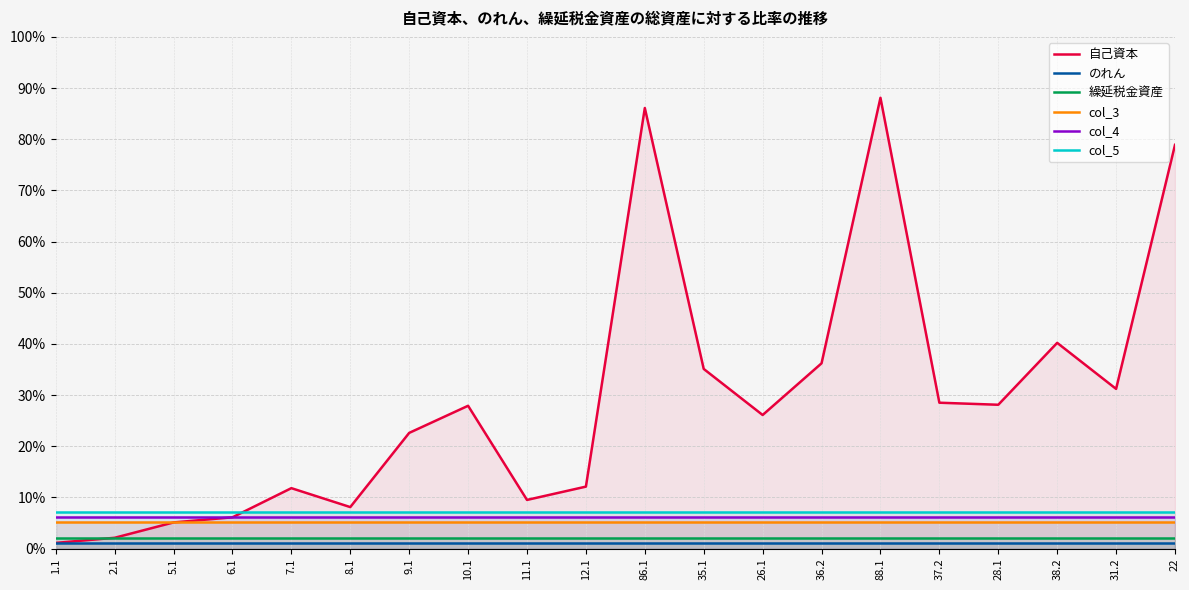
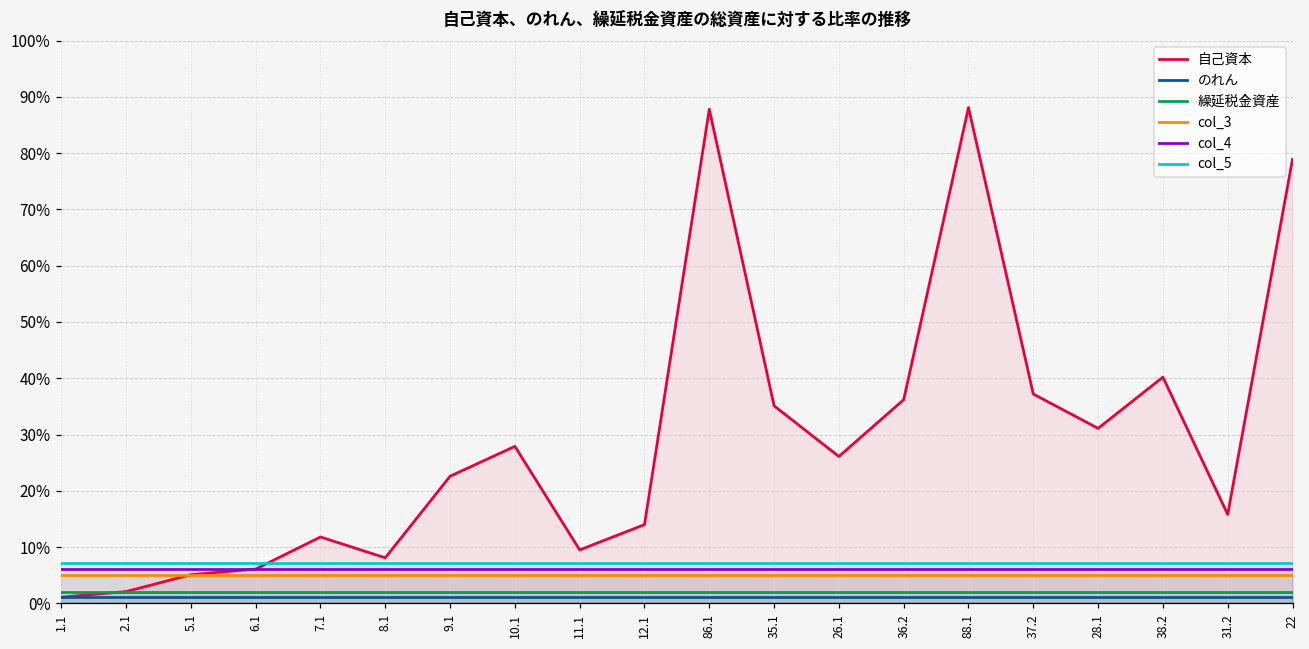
自己資本, 12.1: 12% -> 14%
自己資本, 86.1: 86% -> 88%
自己資本, 37.2: 28% -> 37%
自己資本, 28.1: 28% -> 31%
自己資本, 31.2: 31% -> 16%
